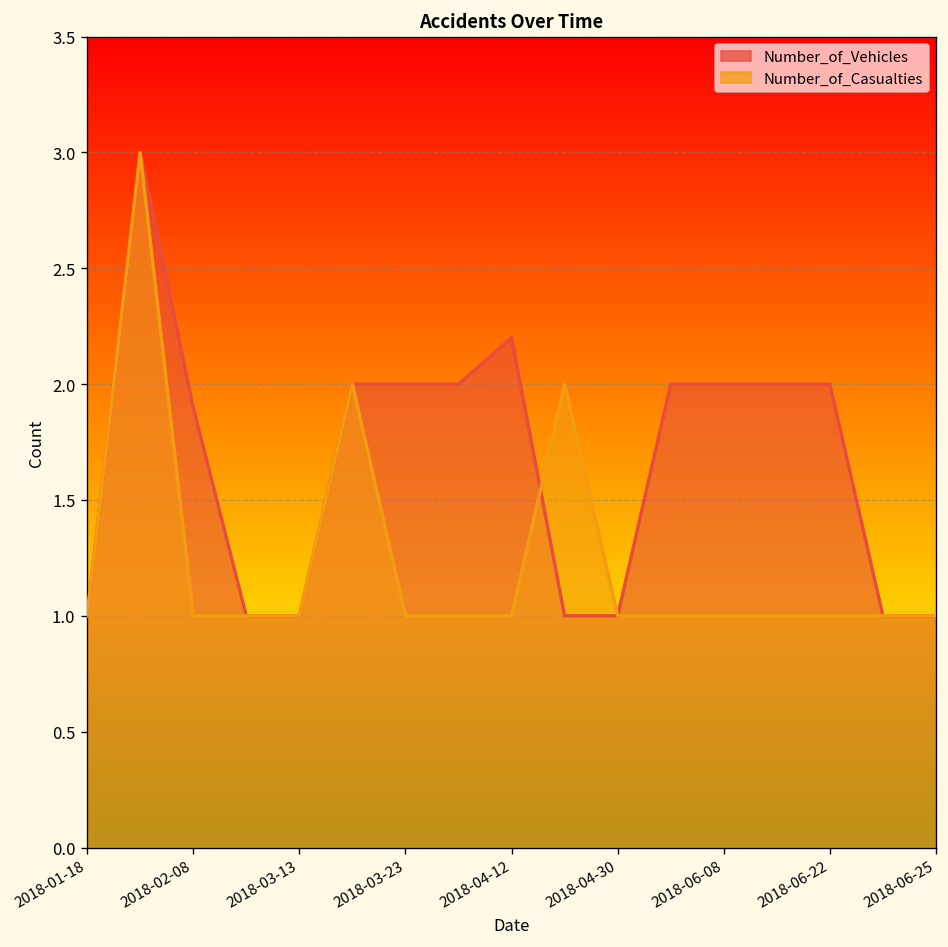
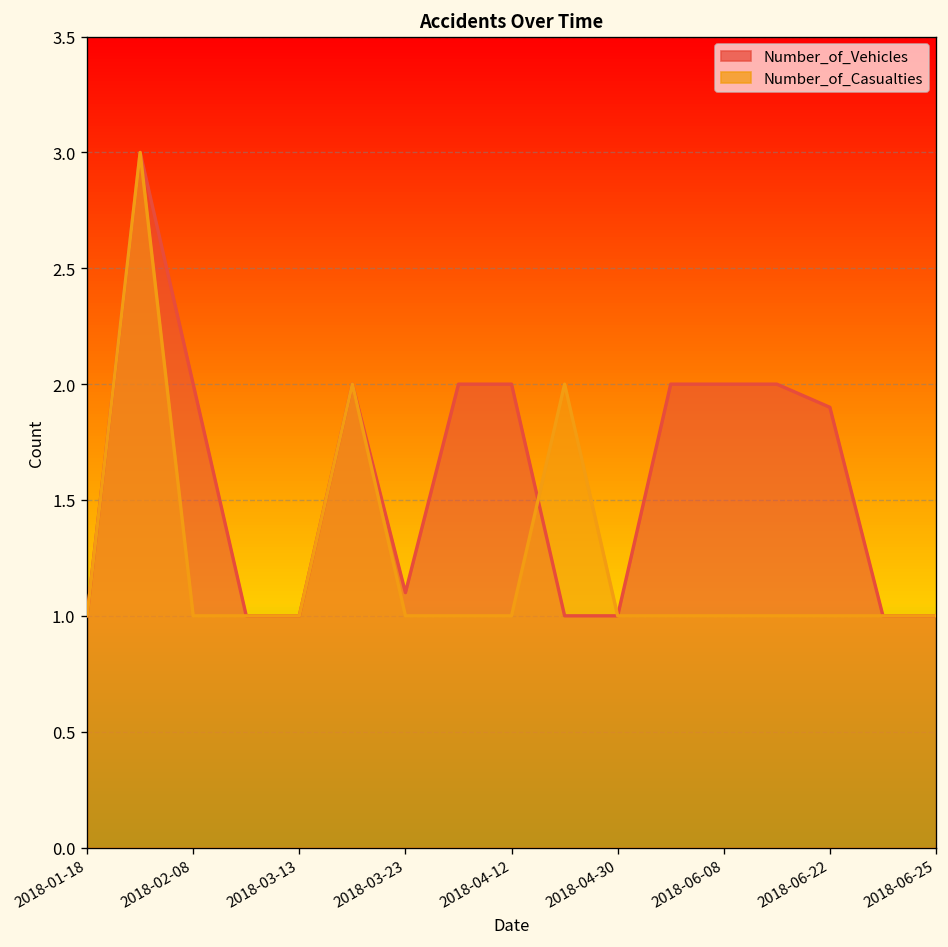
Number_of_Vehicles, 2018-02-08: 1.9 -> 2.0
Number_of_Vehicles, 2018-03-23: 2.0 -> 1.1
Number_of_Vehicles, 2018-04-12: 2.2 -> 2.0
Number_of_Vehicles, 2018-06-22: 2.0 -> 1.9
